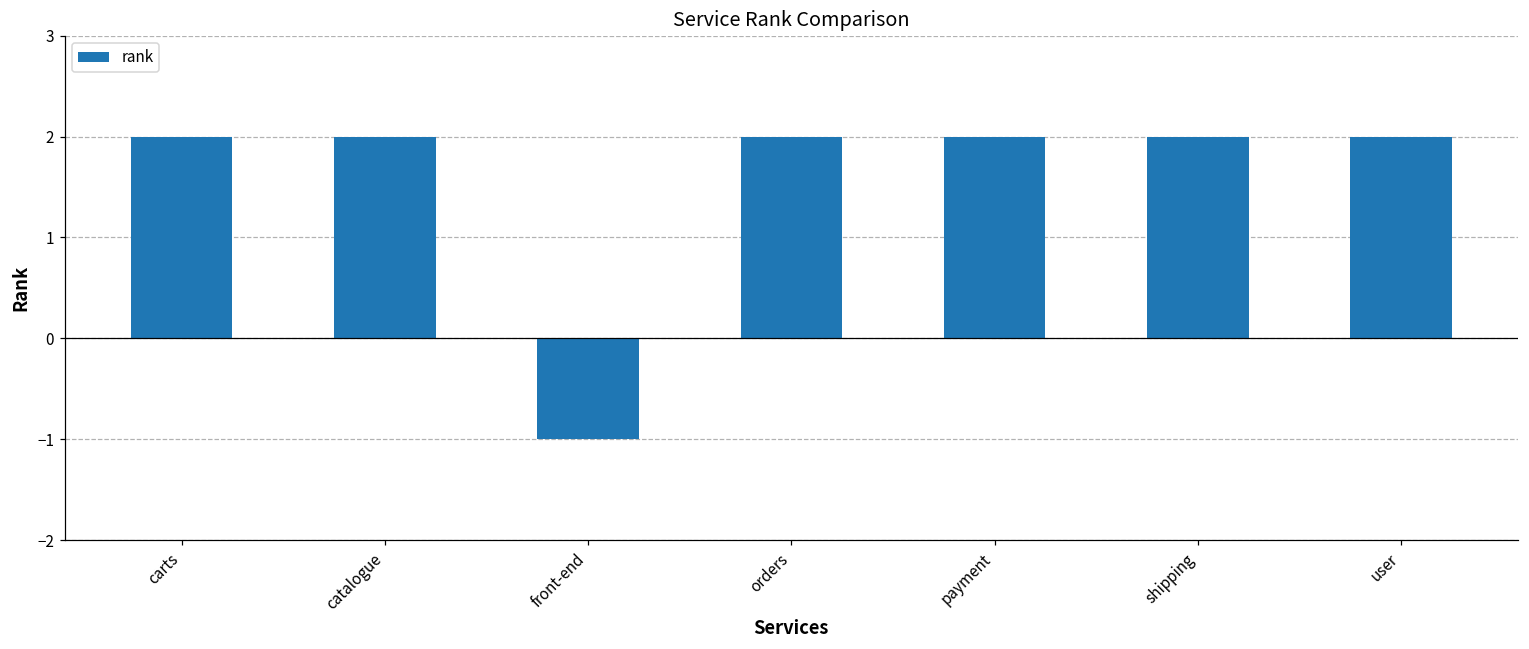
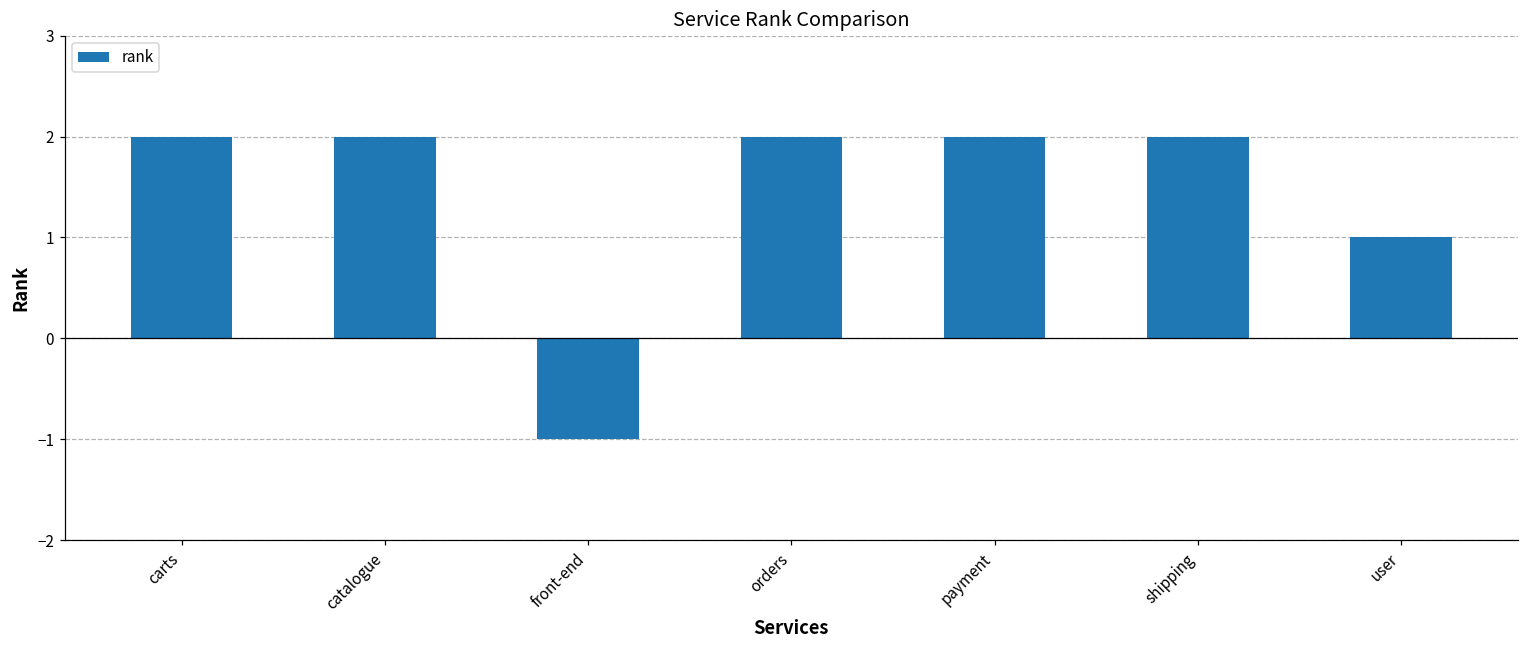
user: 2 -> 1
